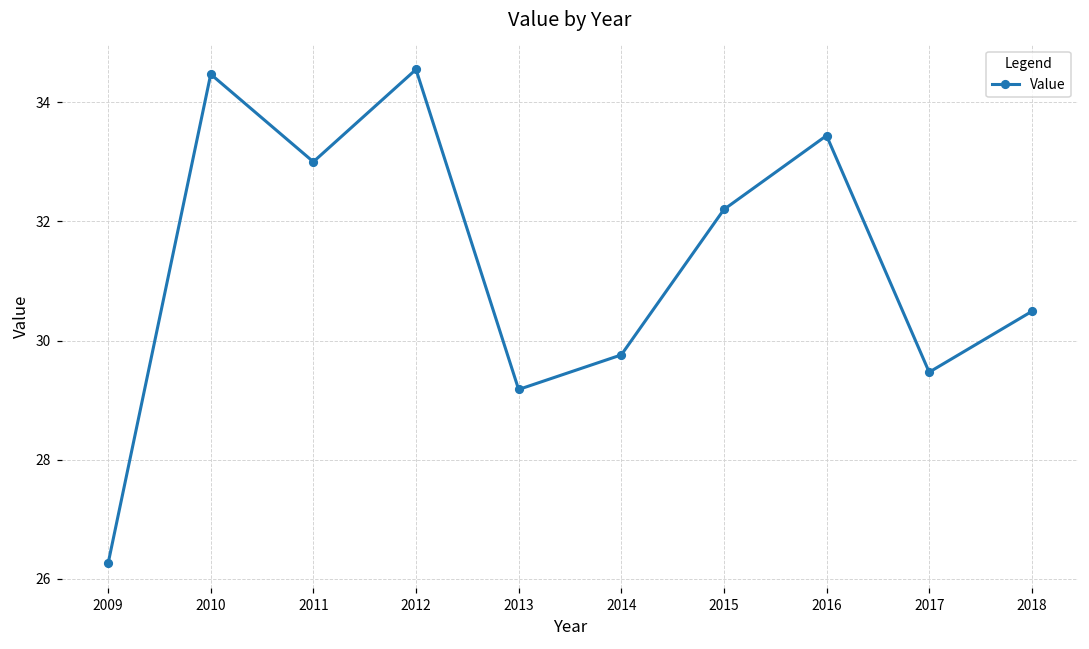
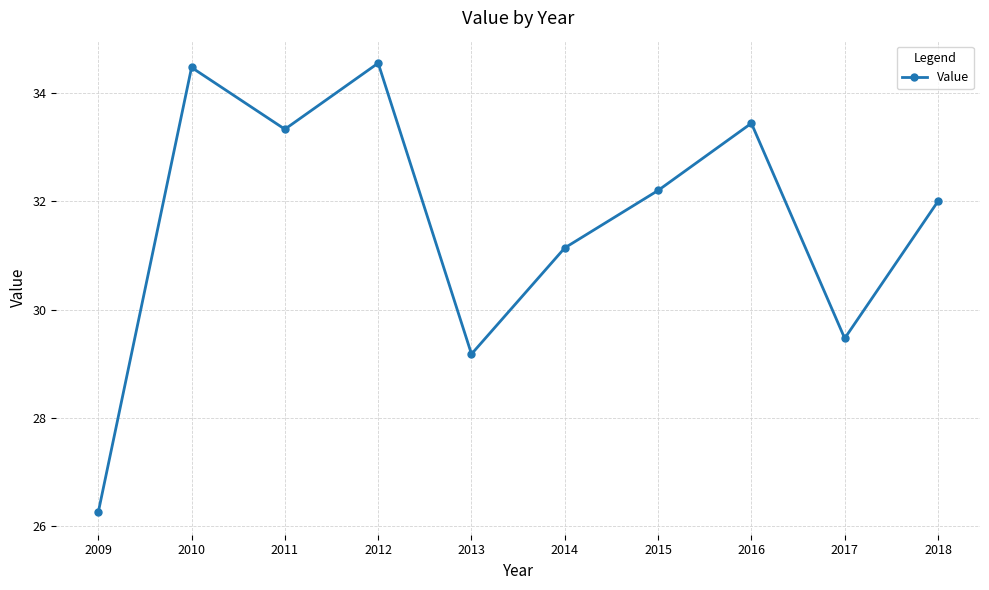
2011: 33.0 -> 33.3
2014: 29.8 -> 31.1
2018: 30.5 -> 32.0
